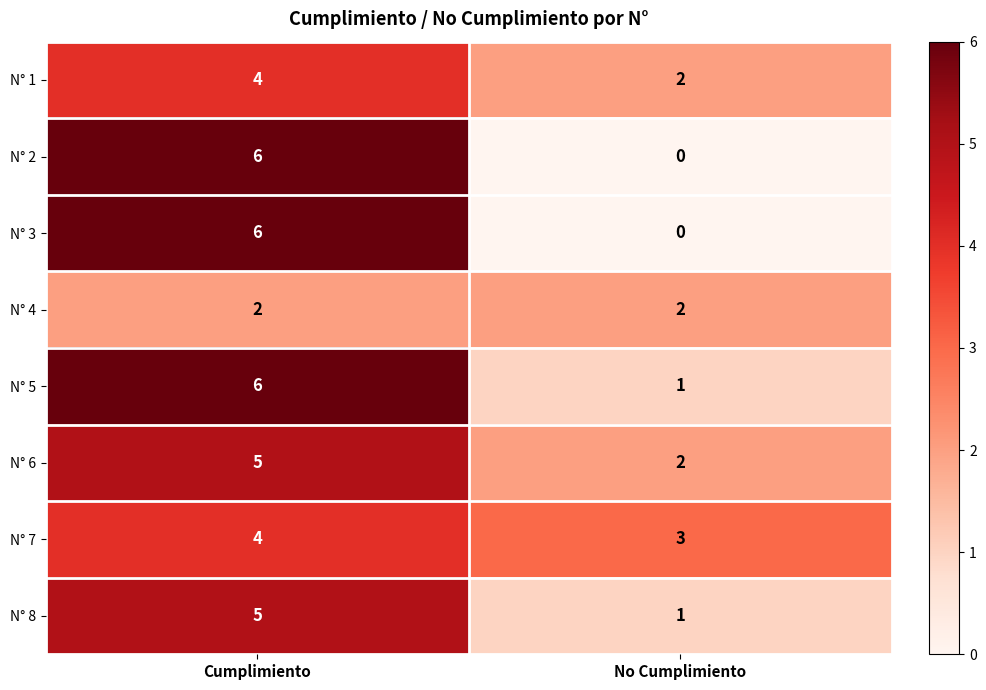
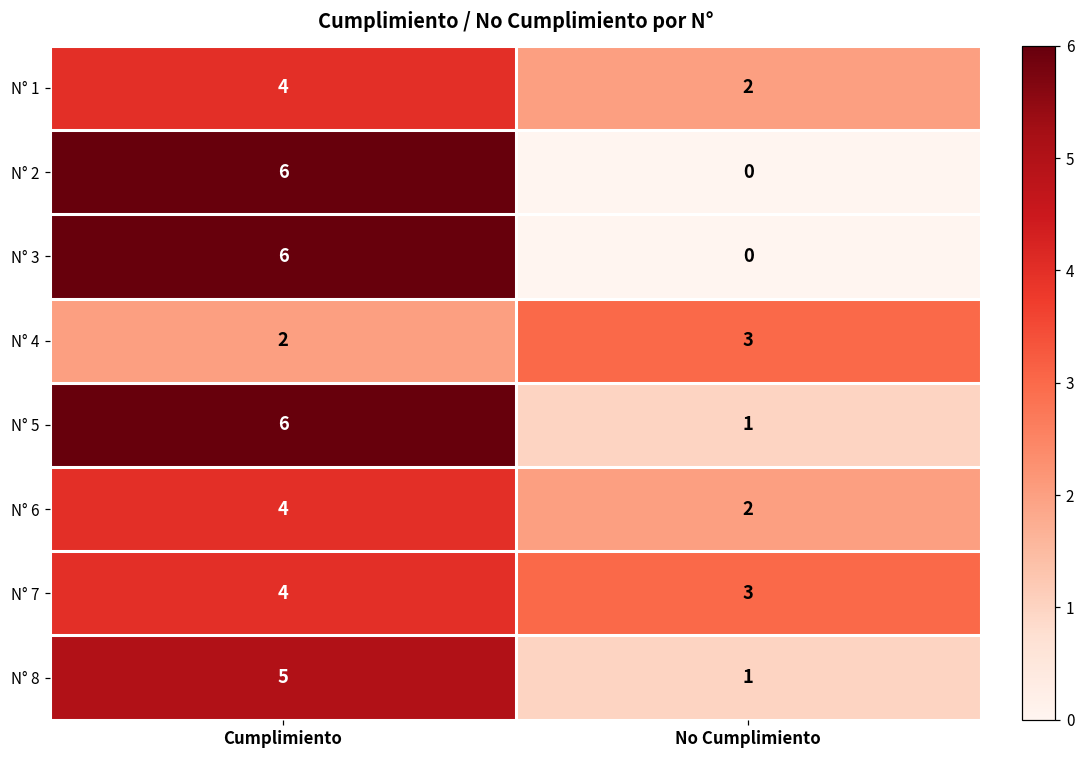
N° 4, No Cumplimiento: 2 -> 3
N° 6, Cumplimiento: 5 -> 4
